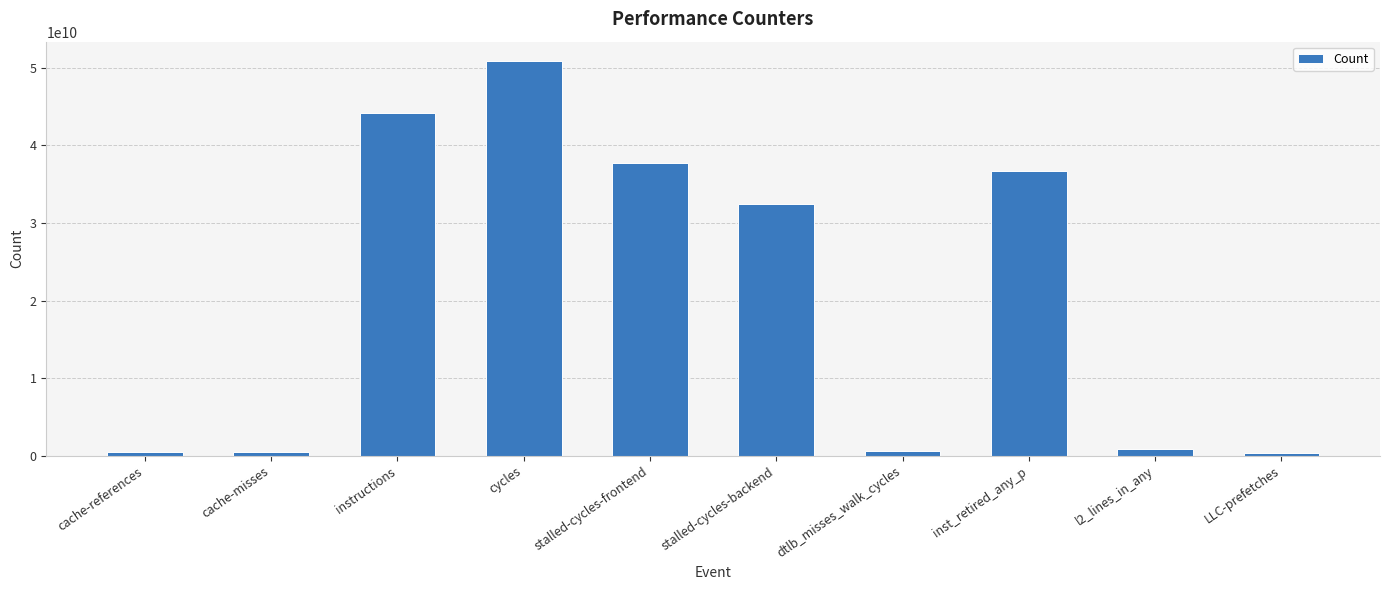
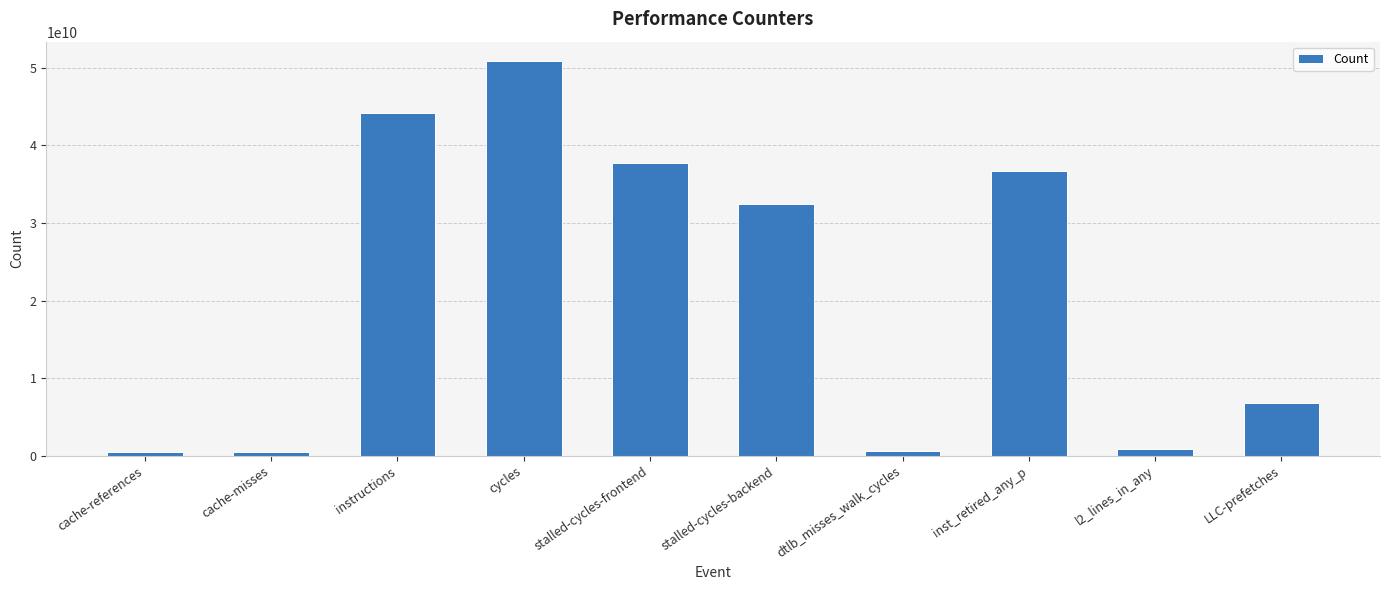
LLC-prefetches: 0 -> 7000000000
